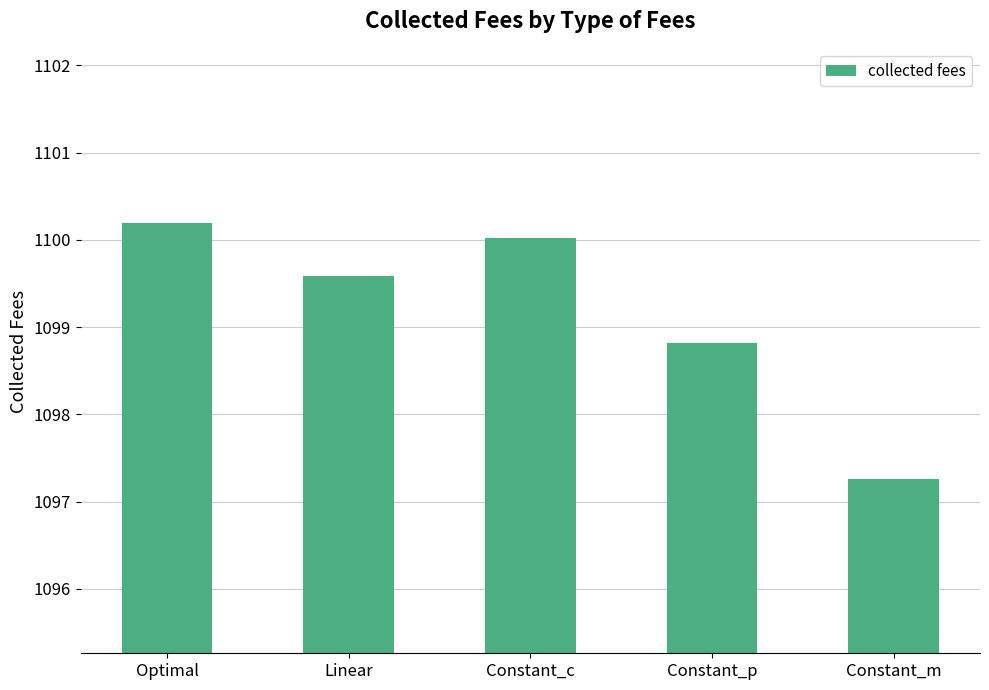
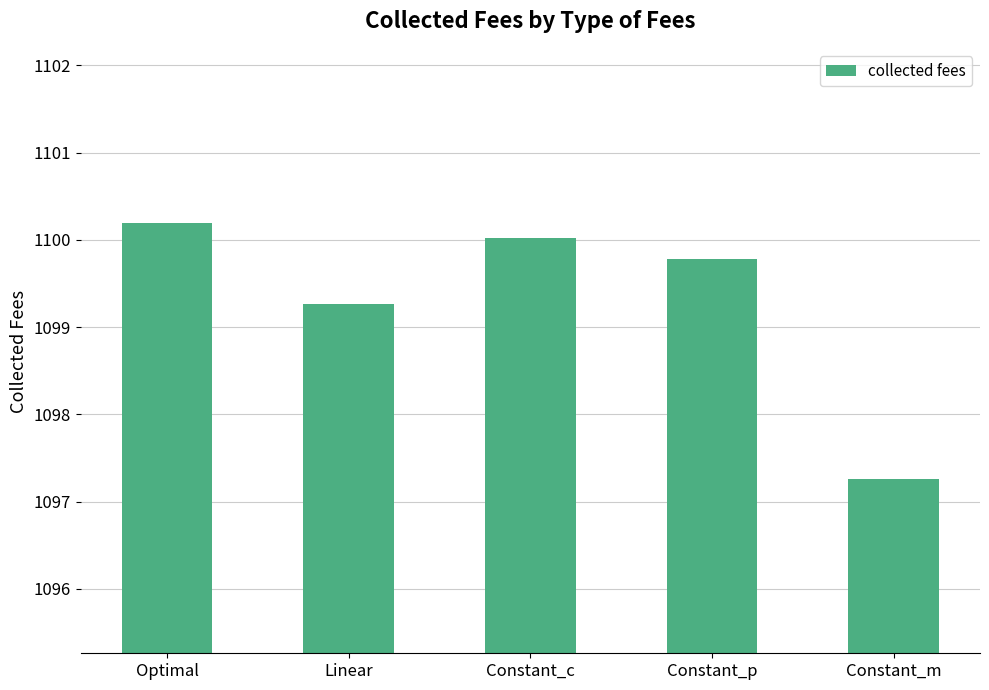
Linear: 1099.6 -> 1099.3
Constant_p: 1098.8 -> 1099.8
